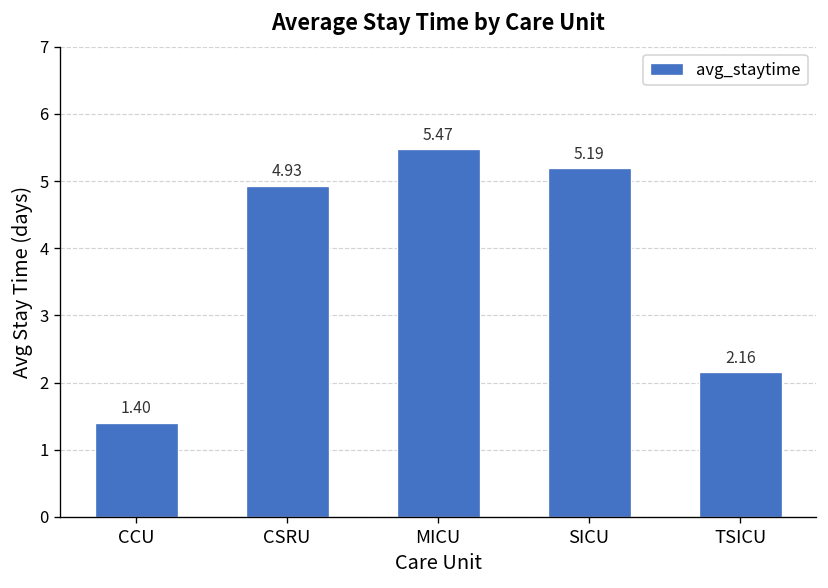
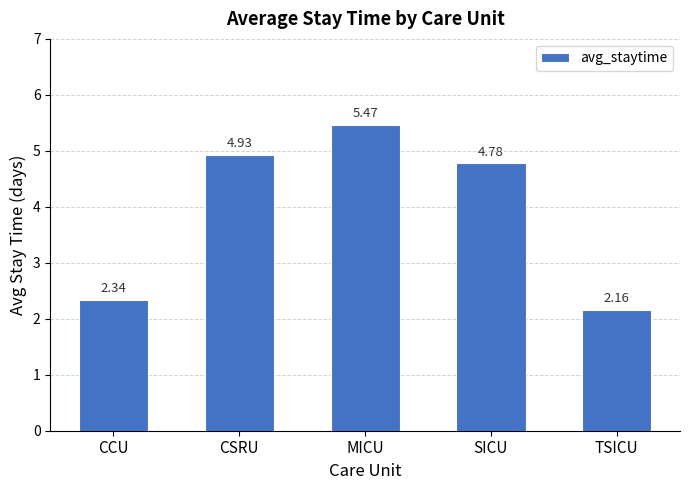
CCU: 1.40 -> 2.34
SICU: 5.19 -> 4.78
